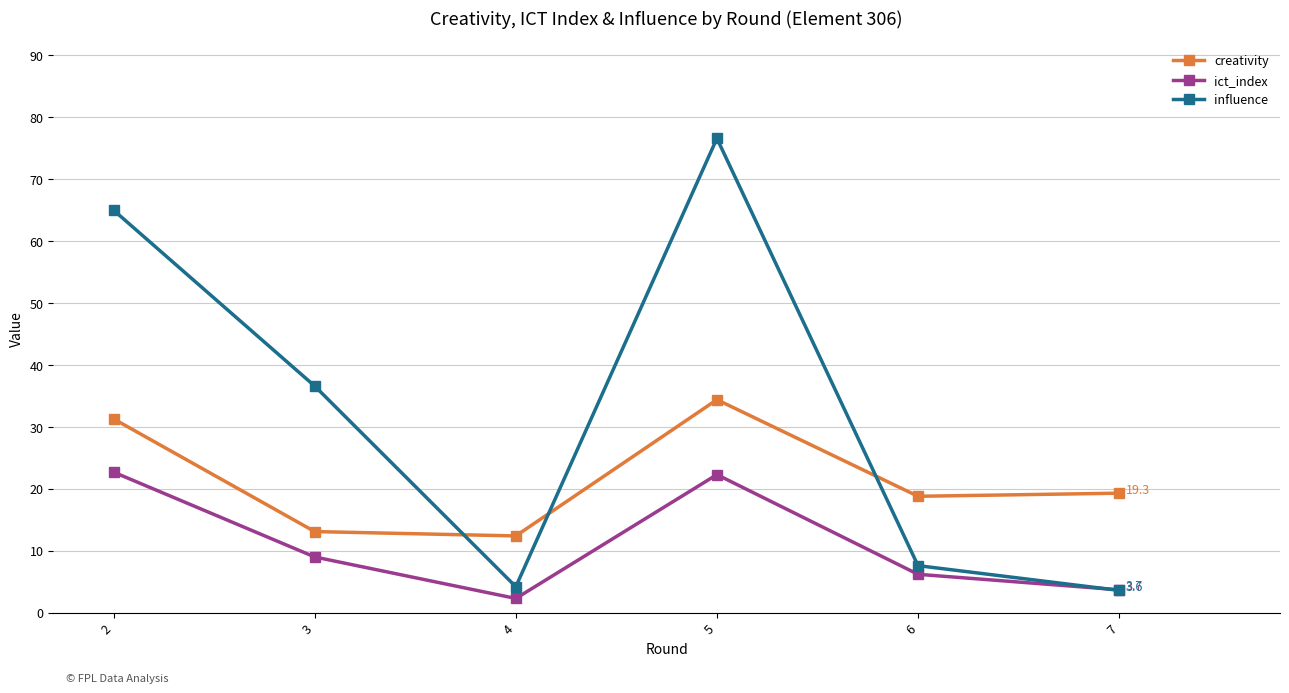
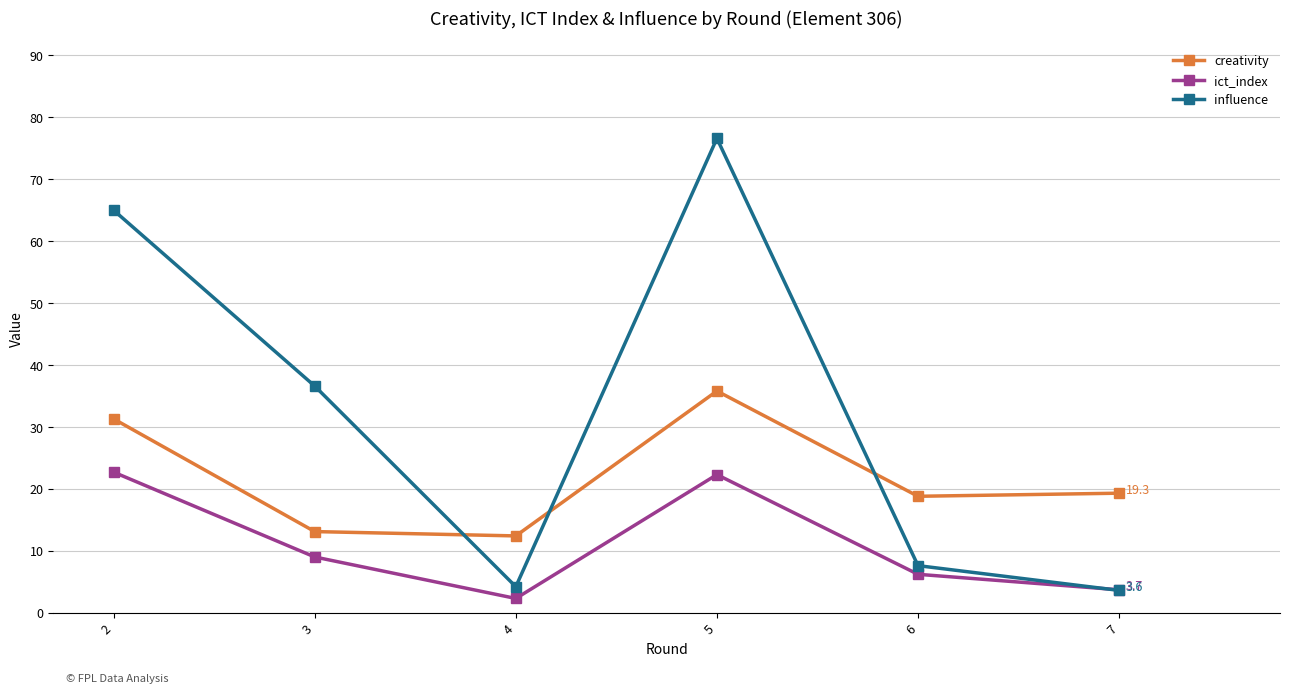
creativity, 5: 34 -> 36
